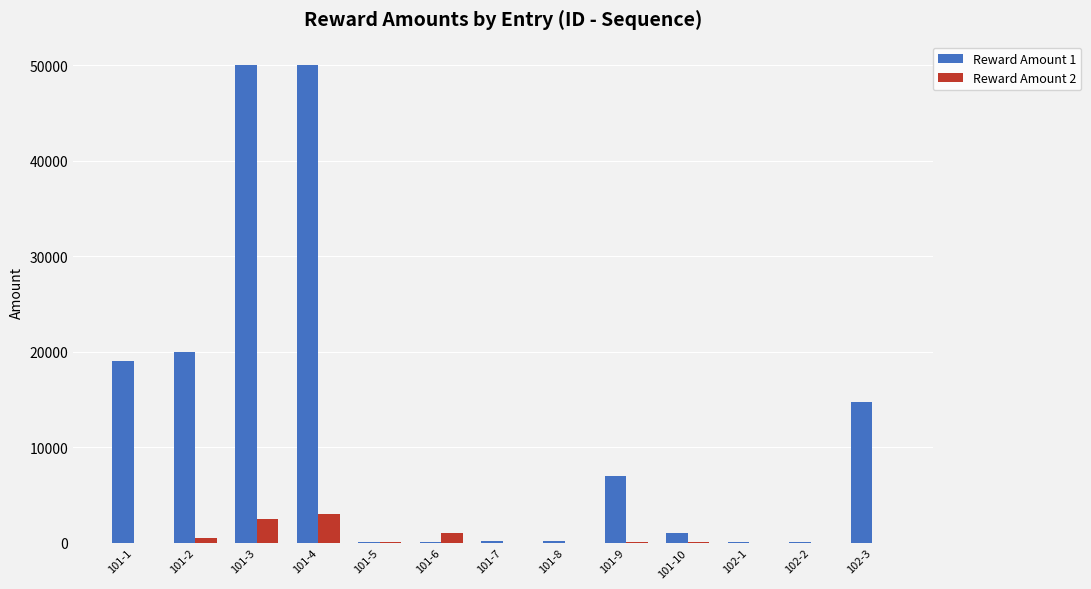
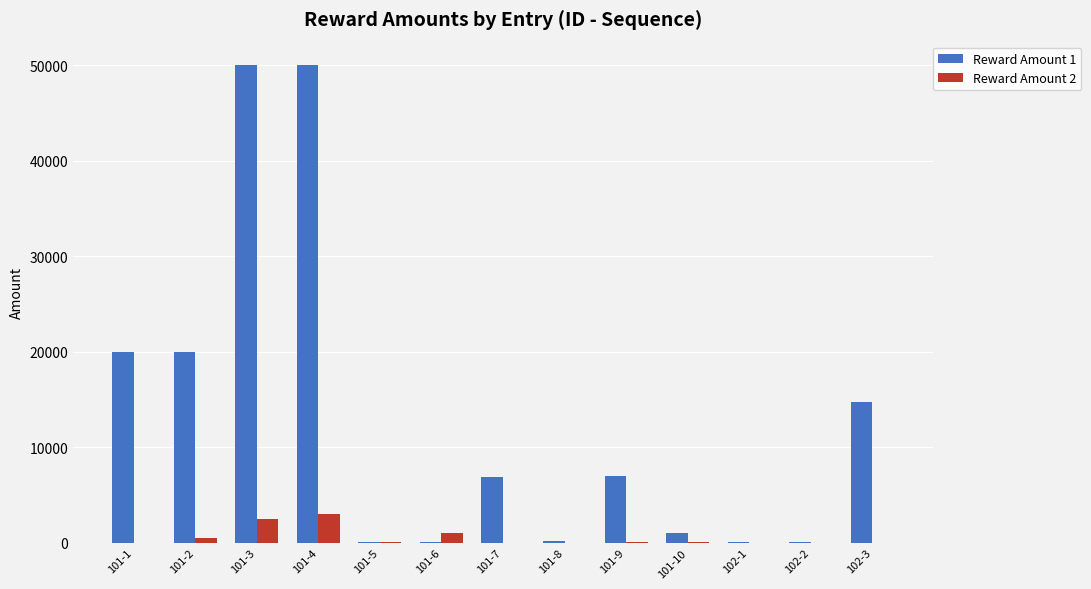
Reward Amount 1, 101-1: 19000 -> 20000
Reward Amount 1, 101-7: 0 -> 7000
